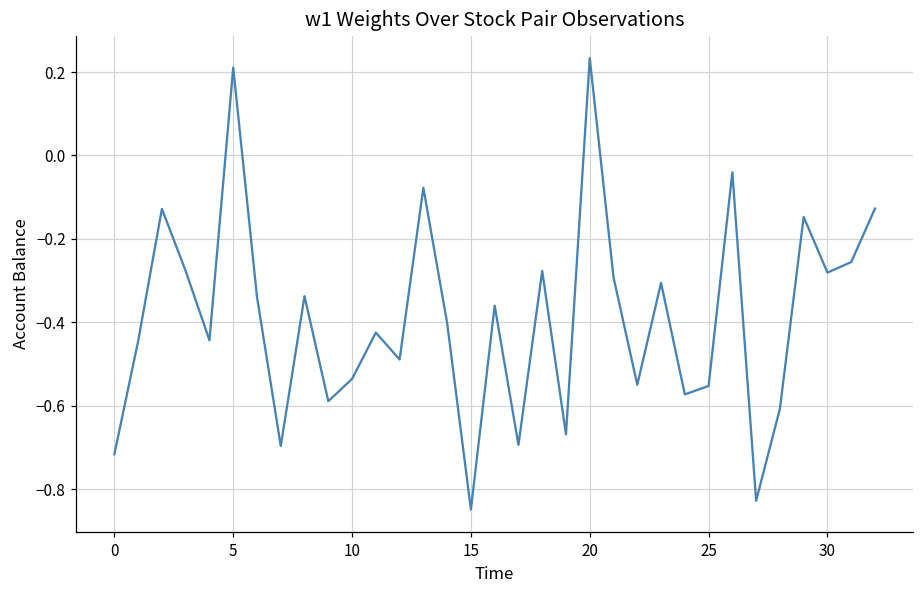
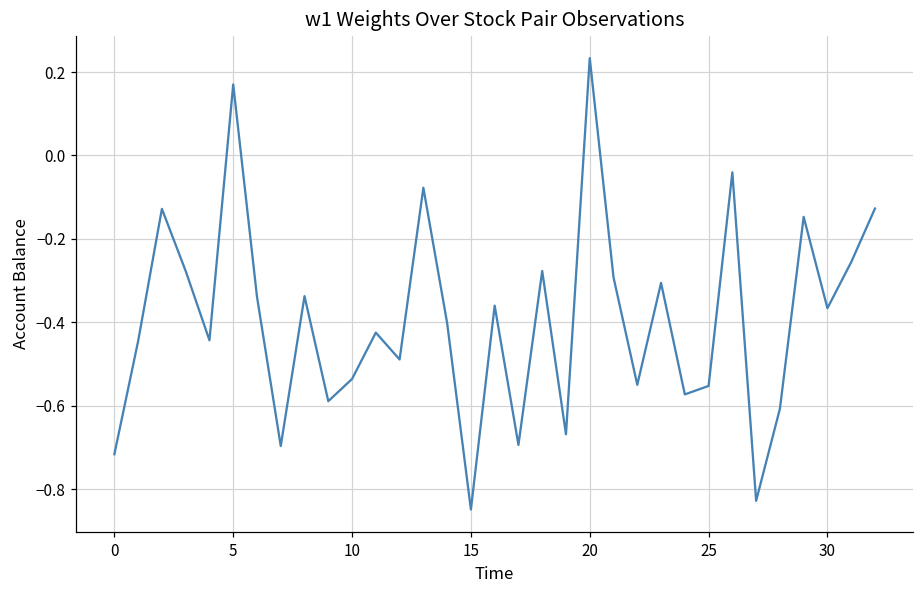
5: 0.21 -> 0.17
30: -0.28 -> -0.37
